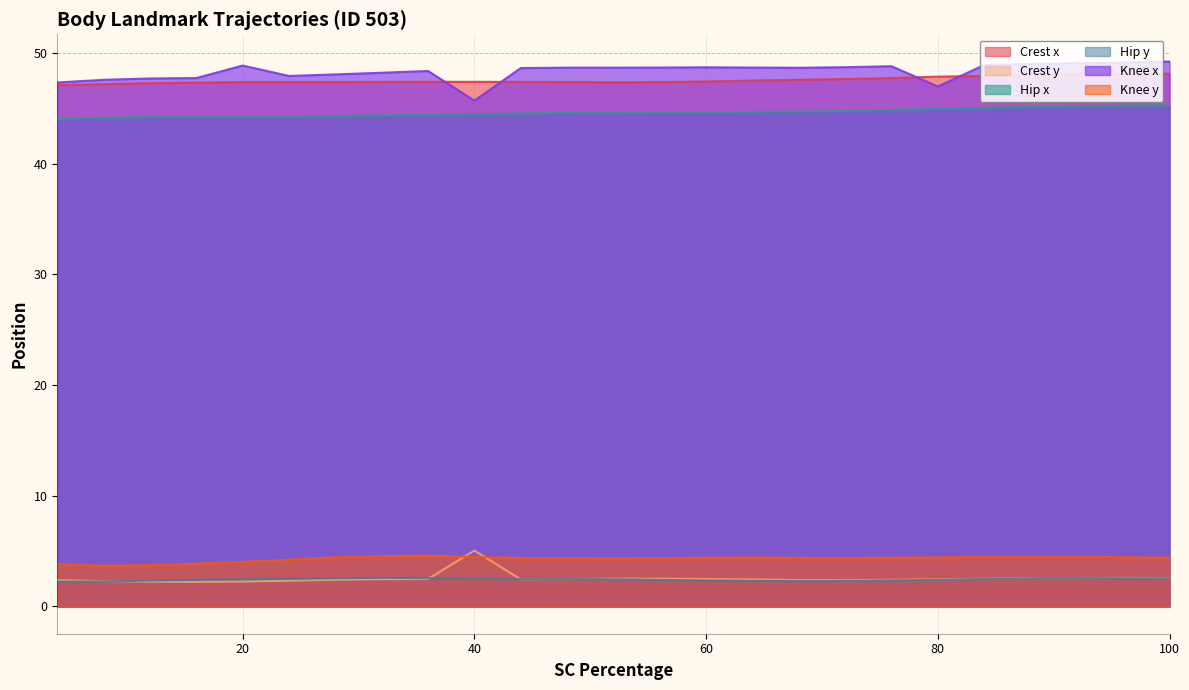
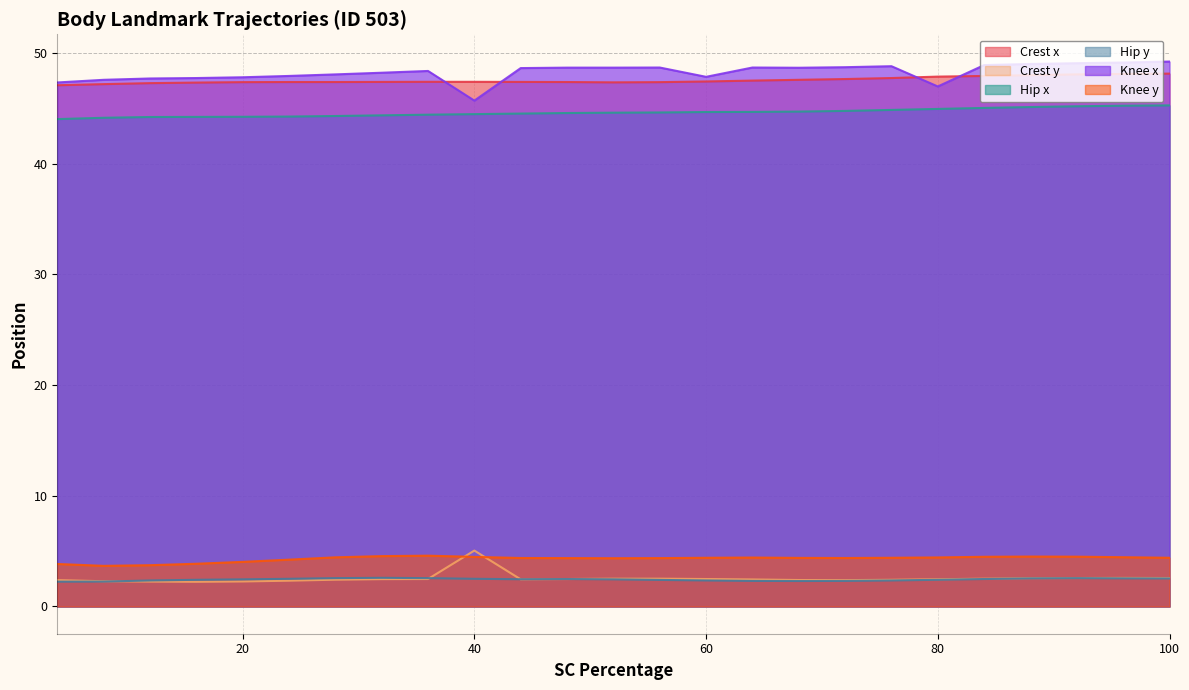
Knee x, 20: 48.9 -> 47.8
Knee x, 60: 48.7 -> 47.9
